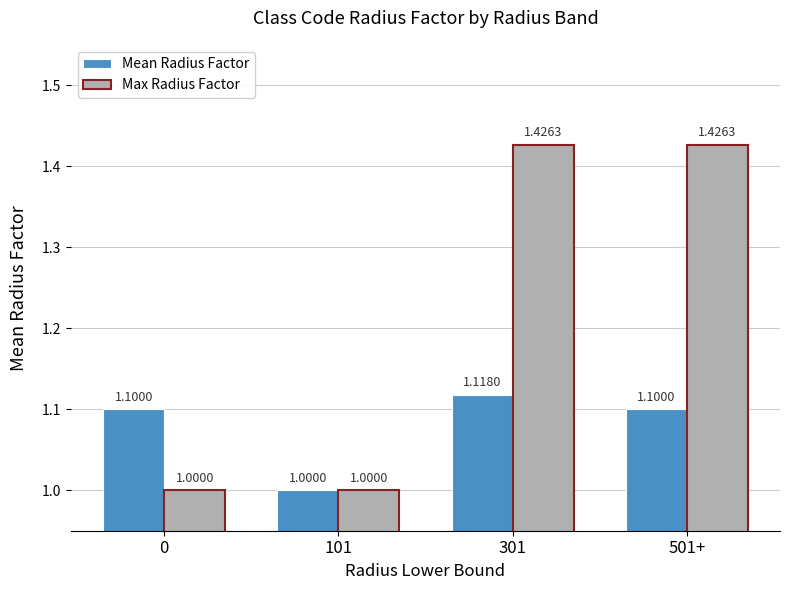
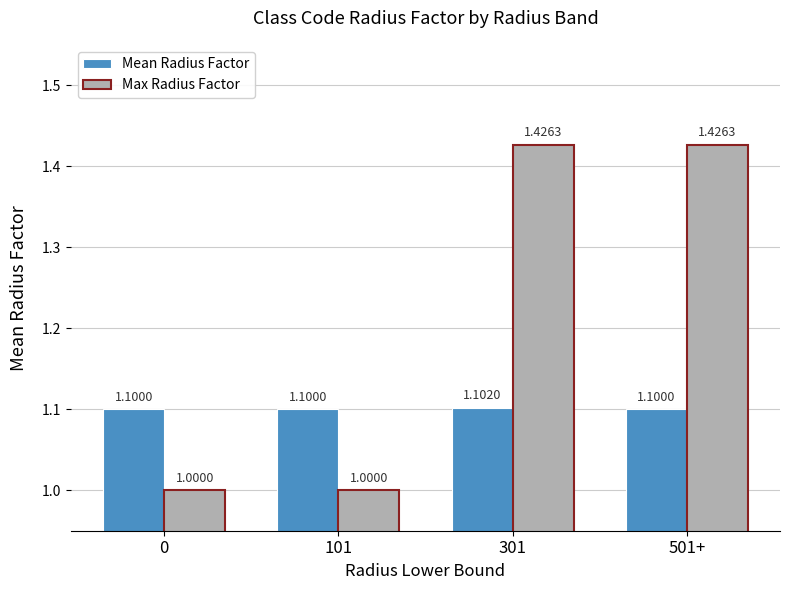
Mean Radius Factor, 101: 1.0000 -> 1.1000
Mean Radius Factor, 301: 1.1180 -> 1.1020
